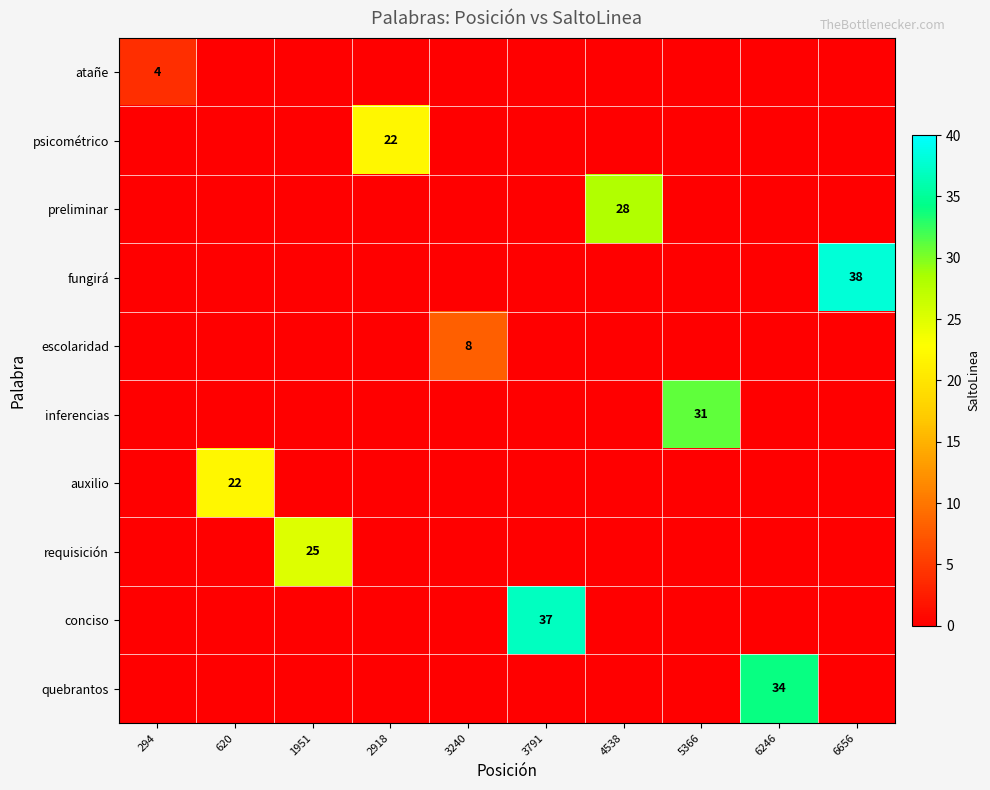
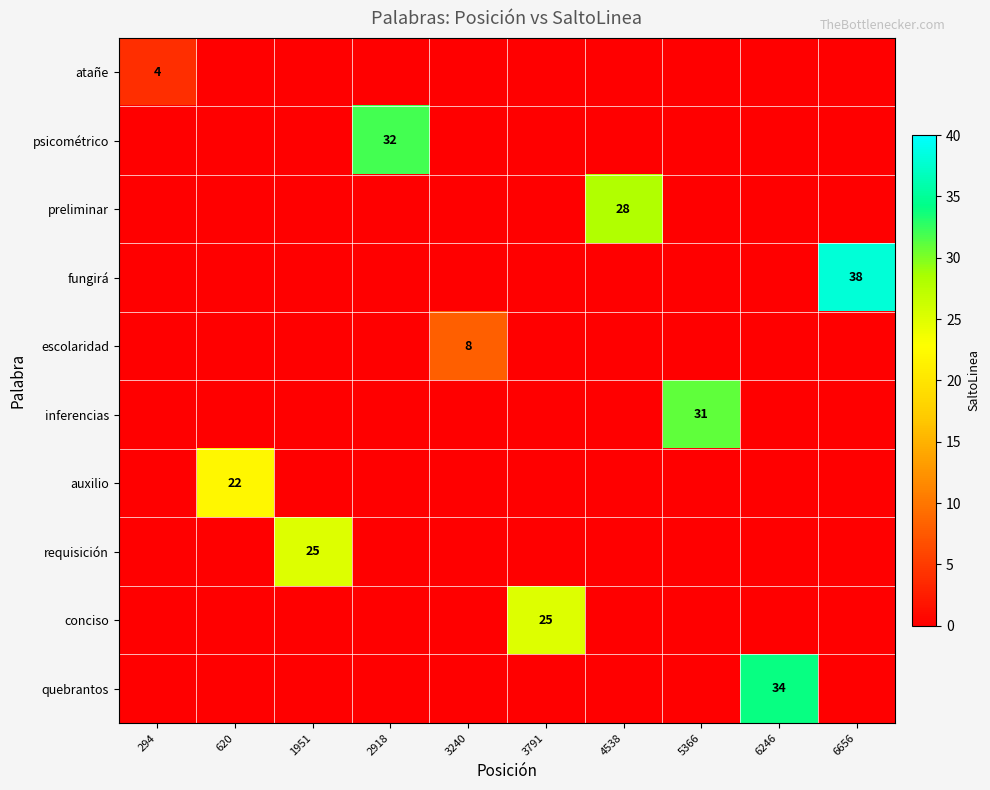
psicométrico, 2918: 22 -> 32
conciso, 3791: 37 -> 25
